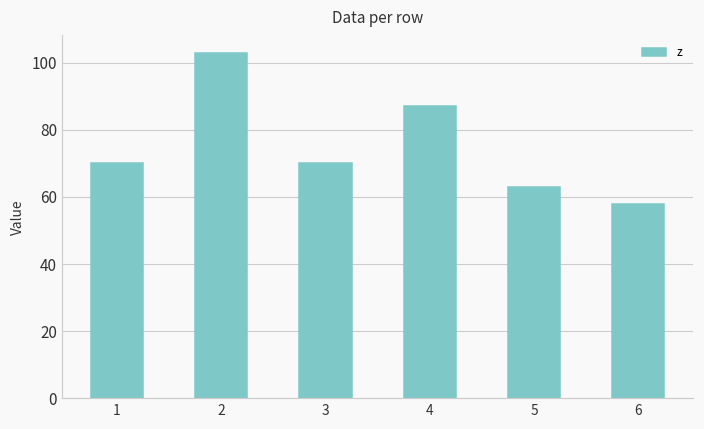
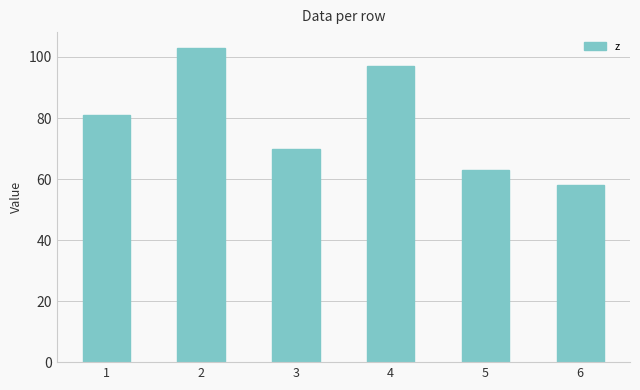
1: 70 -> 81
4: 87 -> 97
